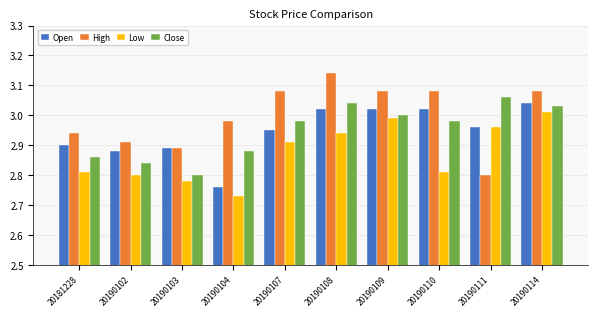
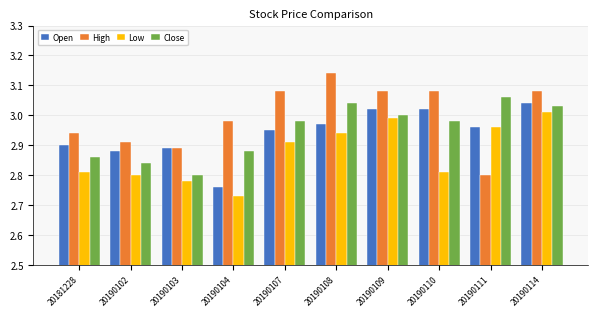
Open, 20190108: 3.02 -> 2.97
